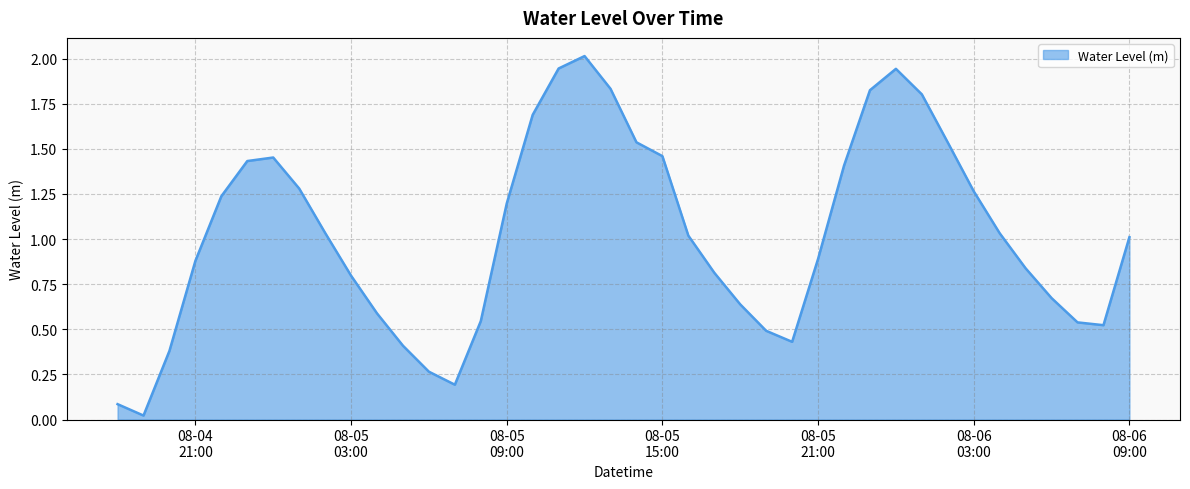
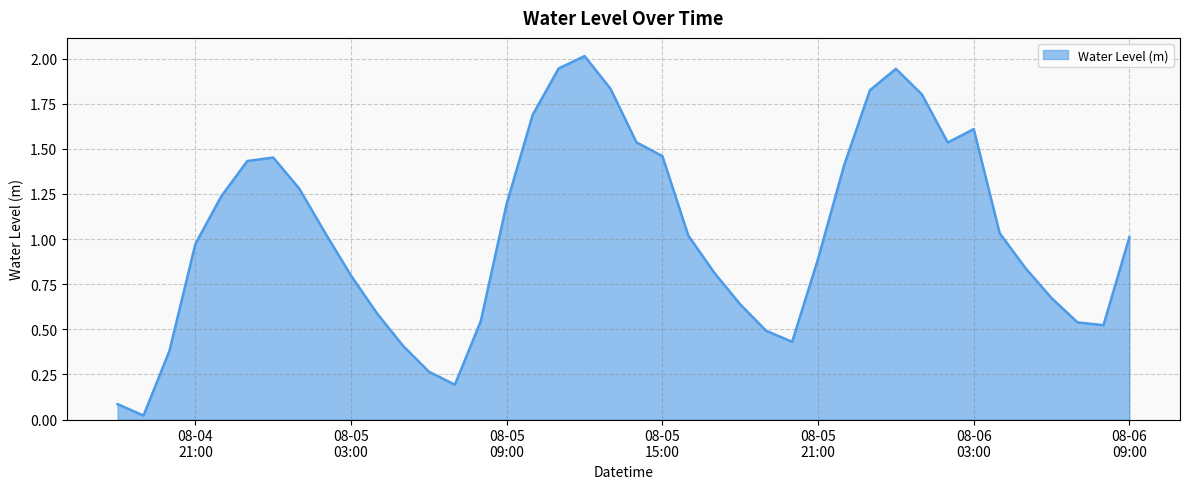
08-04 21:00: 0.88 -> 0.97
08-06 03:00: 1.26 -> 1.61
